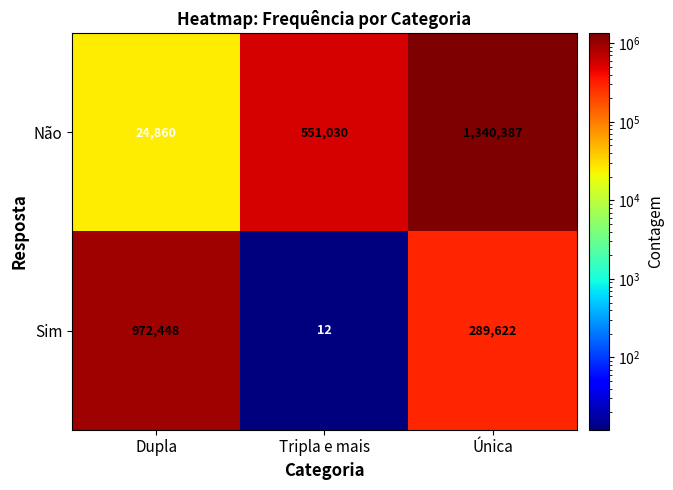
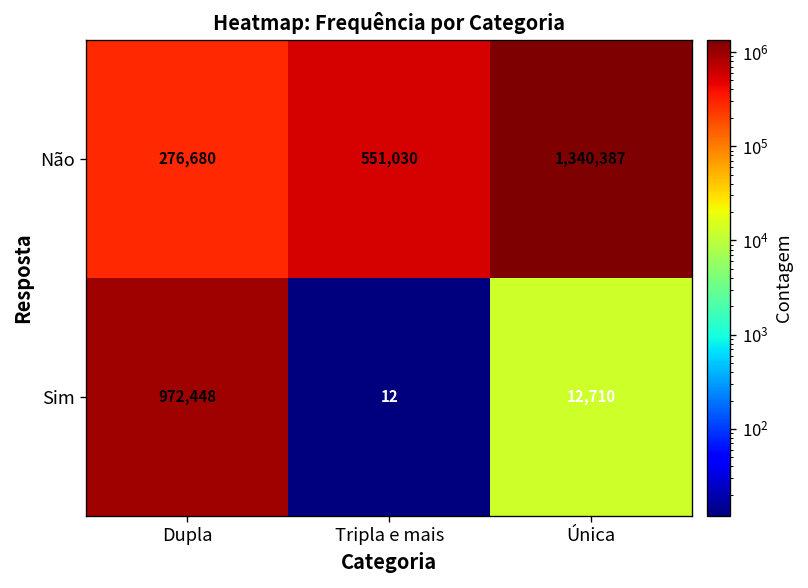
Não, Dupla: 24,860 -> 276,680
Sim, Única: 289,622 -> 12,710
